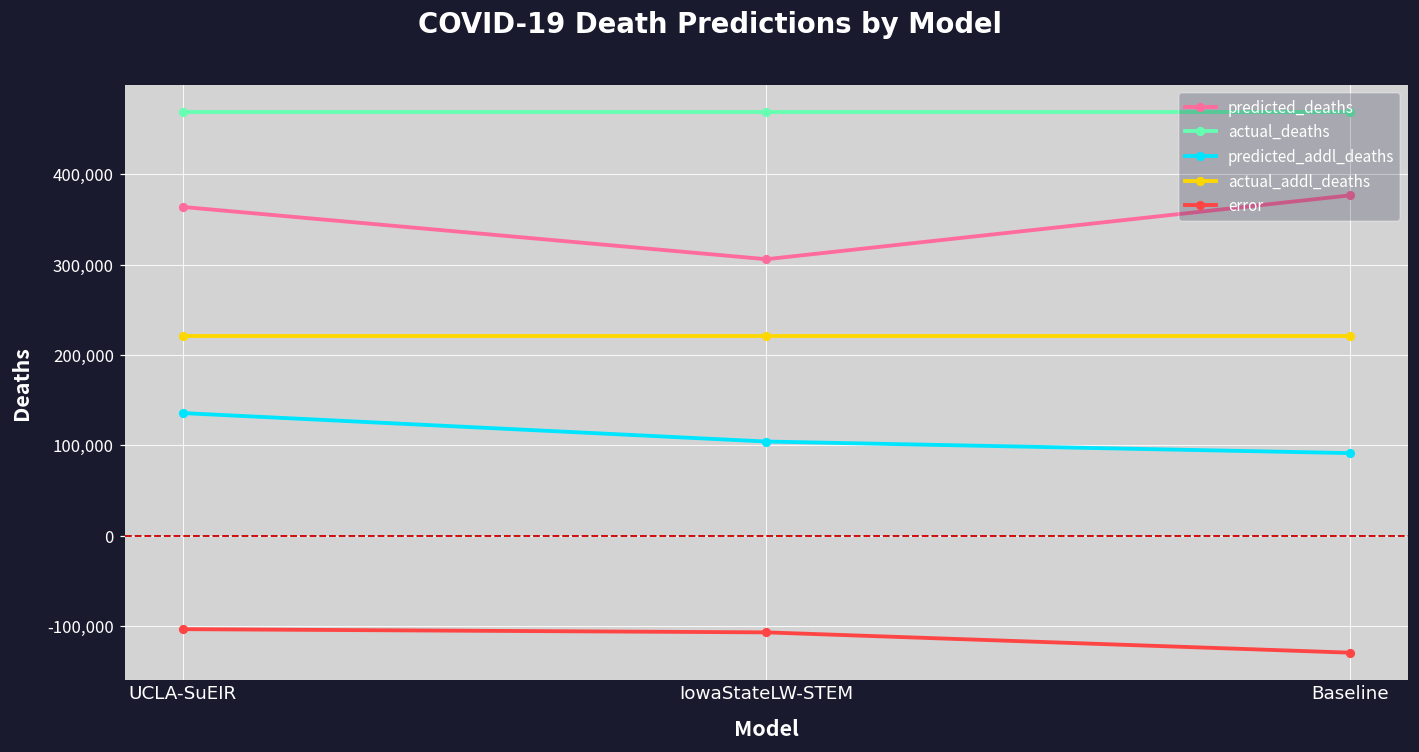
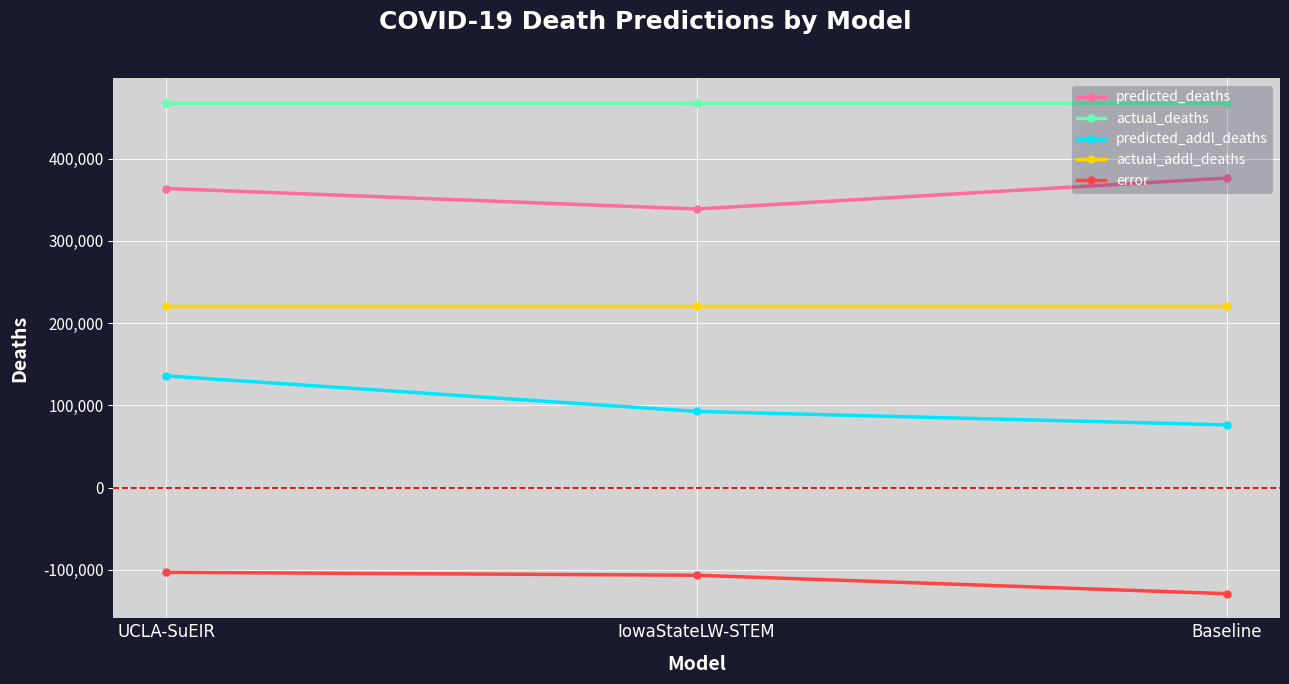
predicted_deaths, IowaStateLW-STEM: 310,000 -> 340,000
predicted_addl_deaths, IowaStateLW-STEM: 100,000 -> 90,000
predicted_addl_deaths, Baseline: 90,000 -> 80,000
